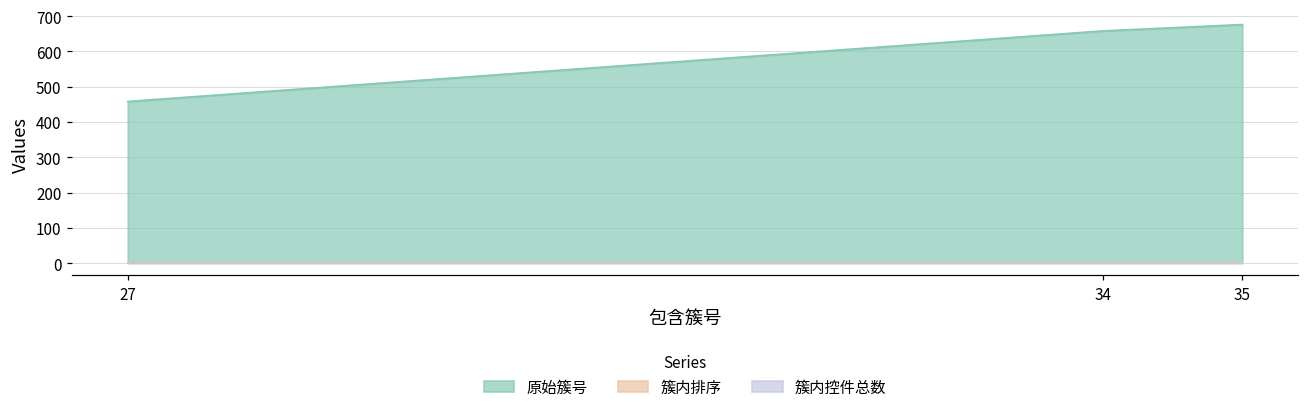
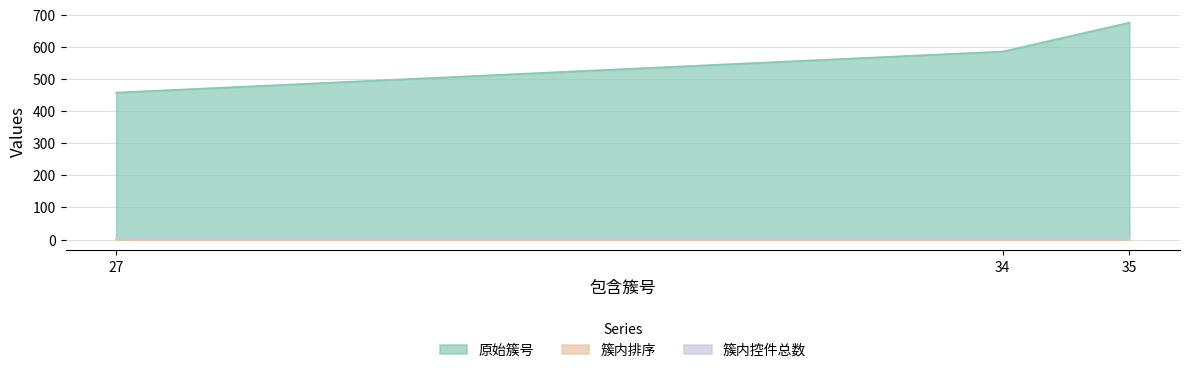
原始簇号, 34: 660 -> 590
